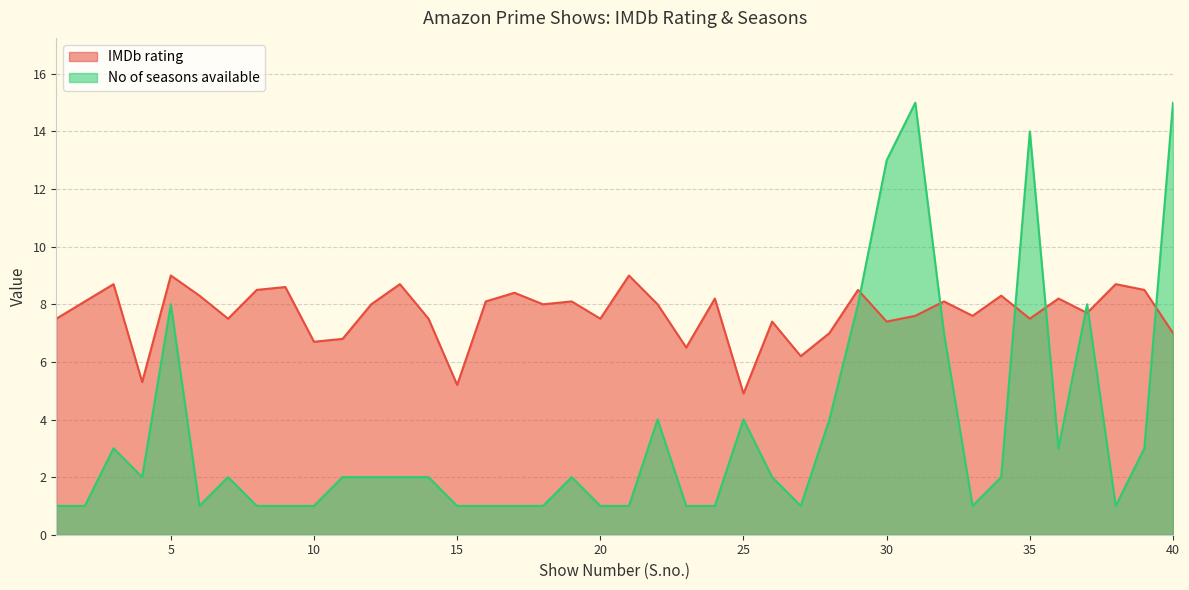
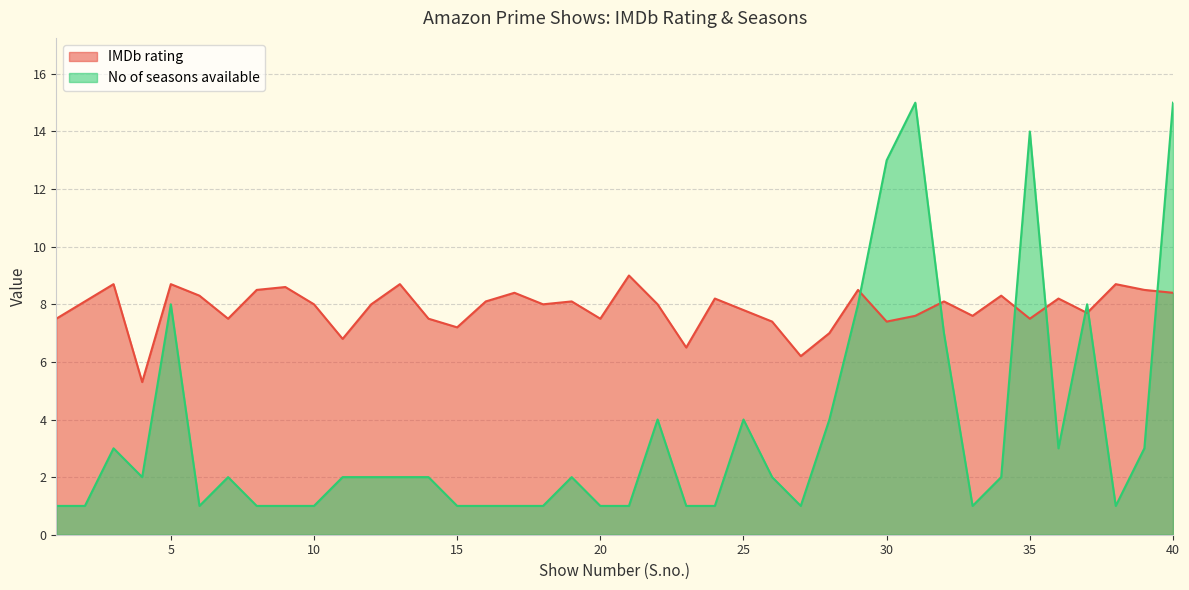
IMDb rating, 5: 9.0 -> 8.7
IMDb rating, 10: 6.7 -> 8.0
IMDb rating, 15: 5.2 -> 7.2
IMDb rating, 25: 4.9 -> 7.8
IMDb rating, 40: 7.0 -> 8.4
